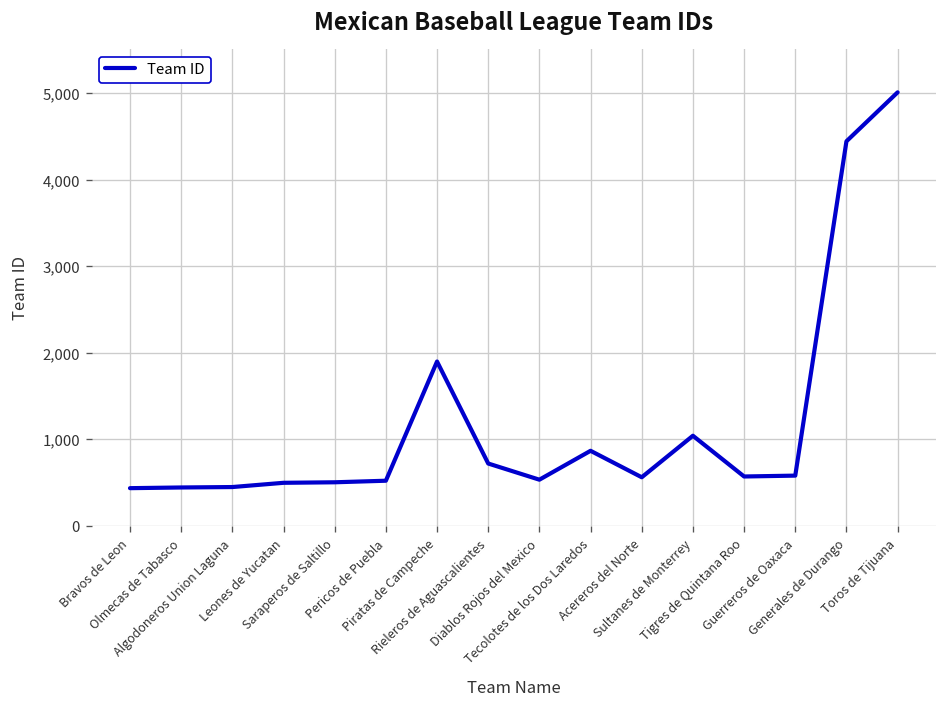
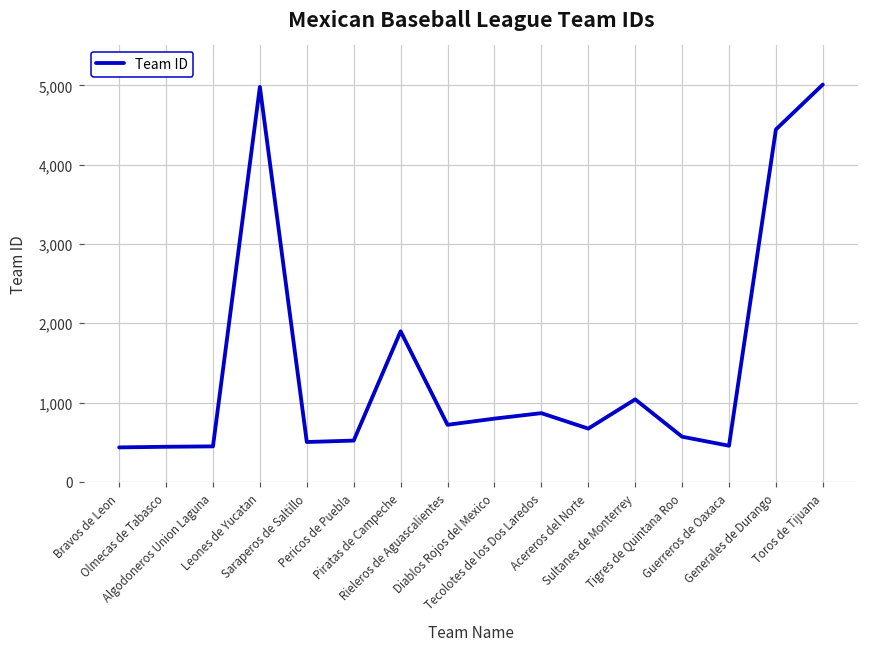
Leones de Yucatan: 500 -> 5,000
Diablos Rojos del Mexico: 500 -> 800
Acereros del Norte: 600 -> 700
Guerreros de Oaxaca: 600 -> 500
